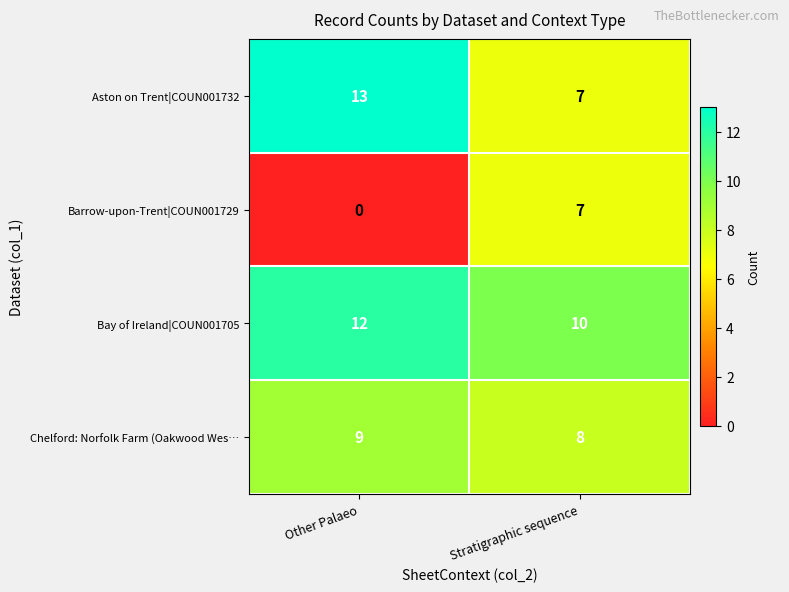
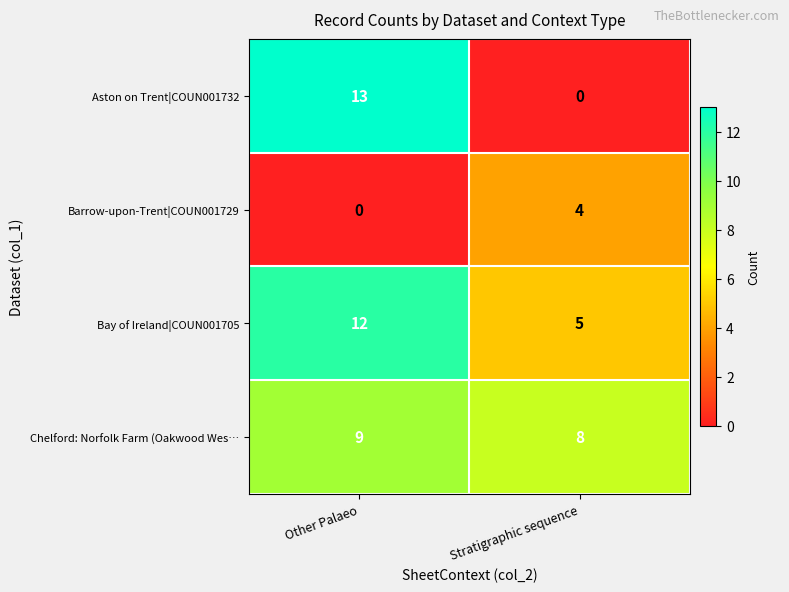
Aston on Trent|COUN001732, Stratigraphic sequence: 7 -> 0
Barrow-upon-Trent|COUN001729, Stratigraphic sequence: 7 -> 4
Bay of Ireland|COUN001705, Stratigraphic sequence: 10 -> 5
